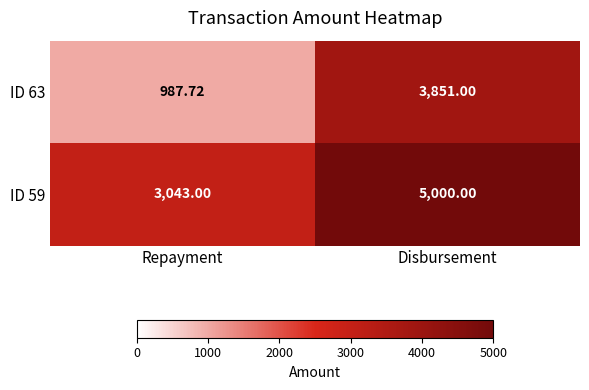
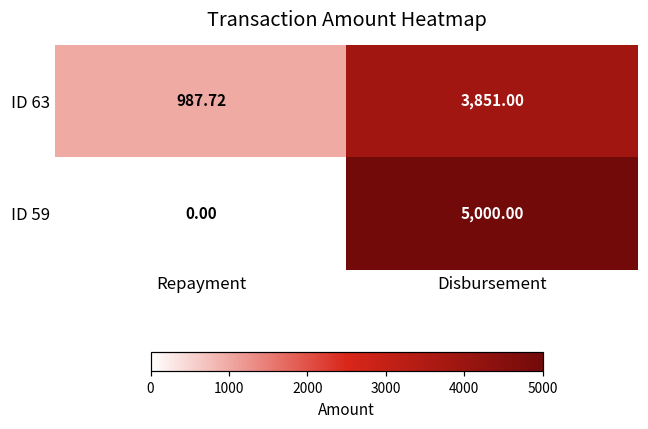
ID 59, Repayment: 3,043.00 -> 0.00
